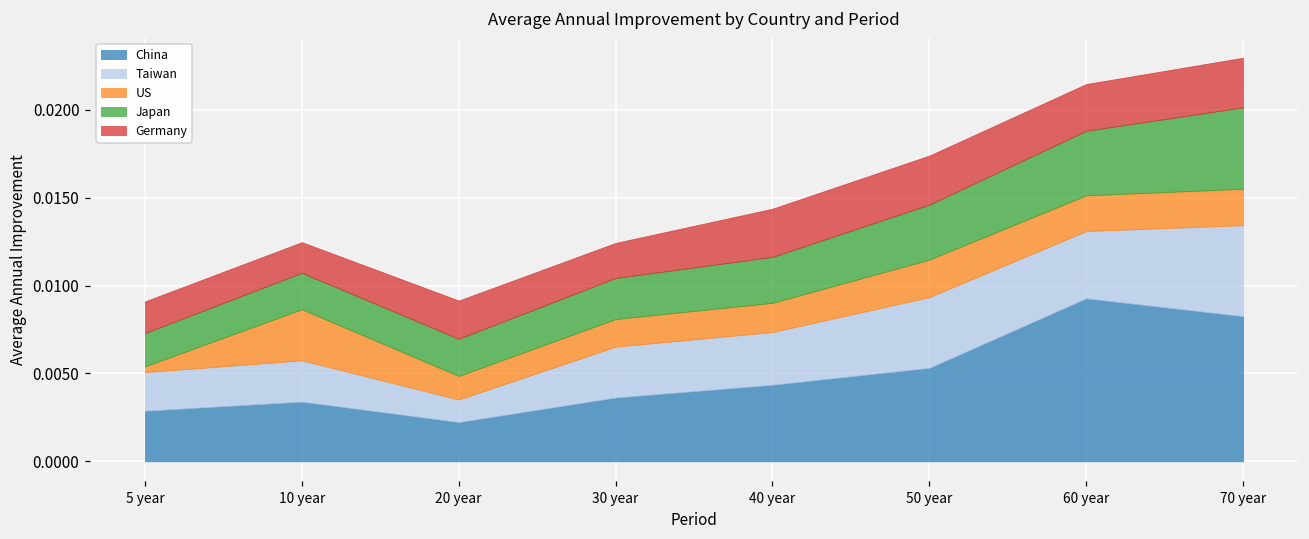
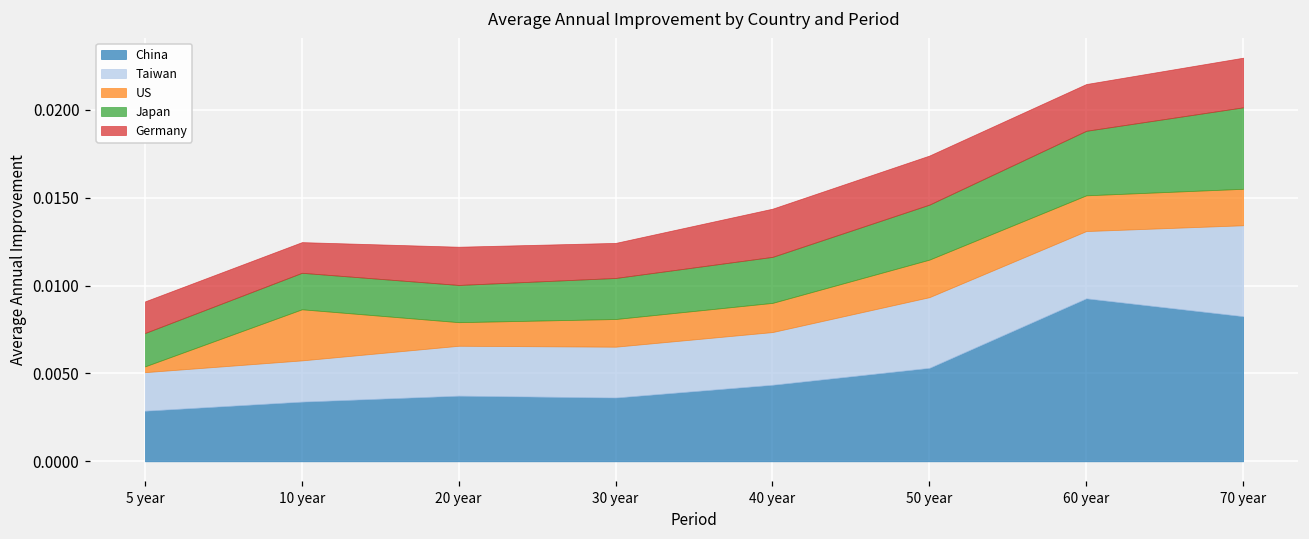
China, 20 year: 0.0022 -> 0.0037
Taiwan, 20 year: 0.0013 -> 0.0028
